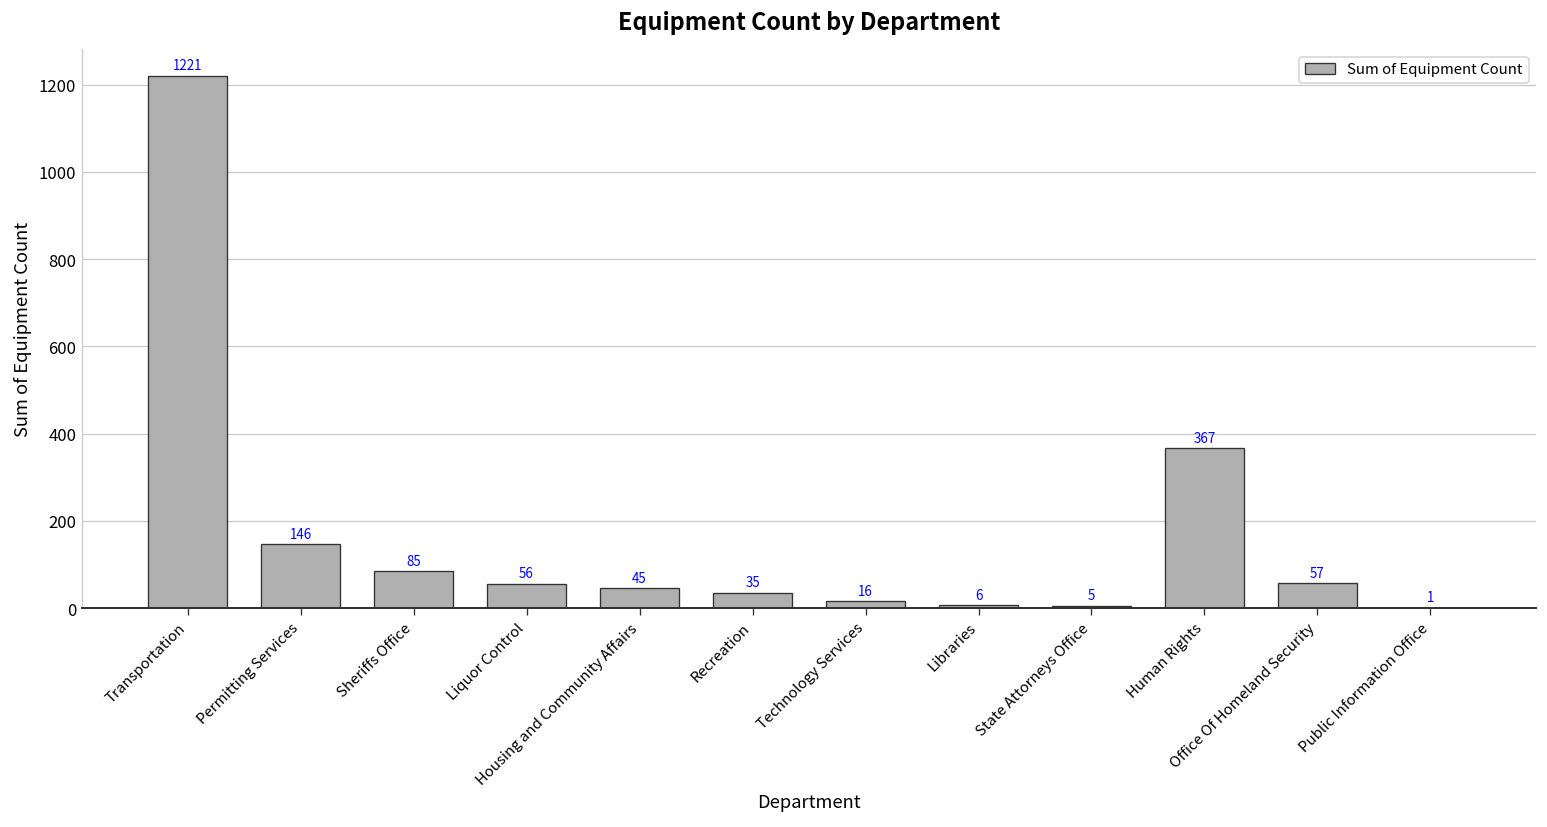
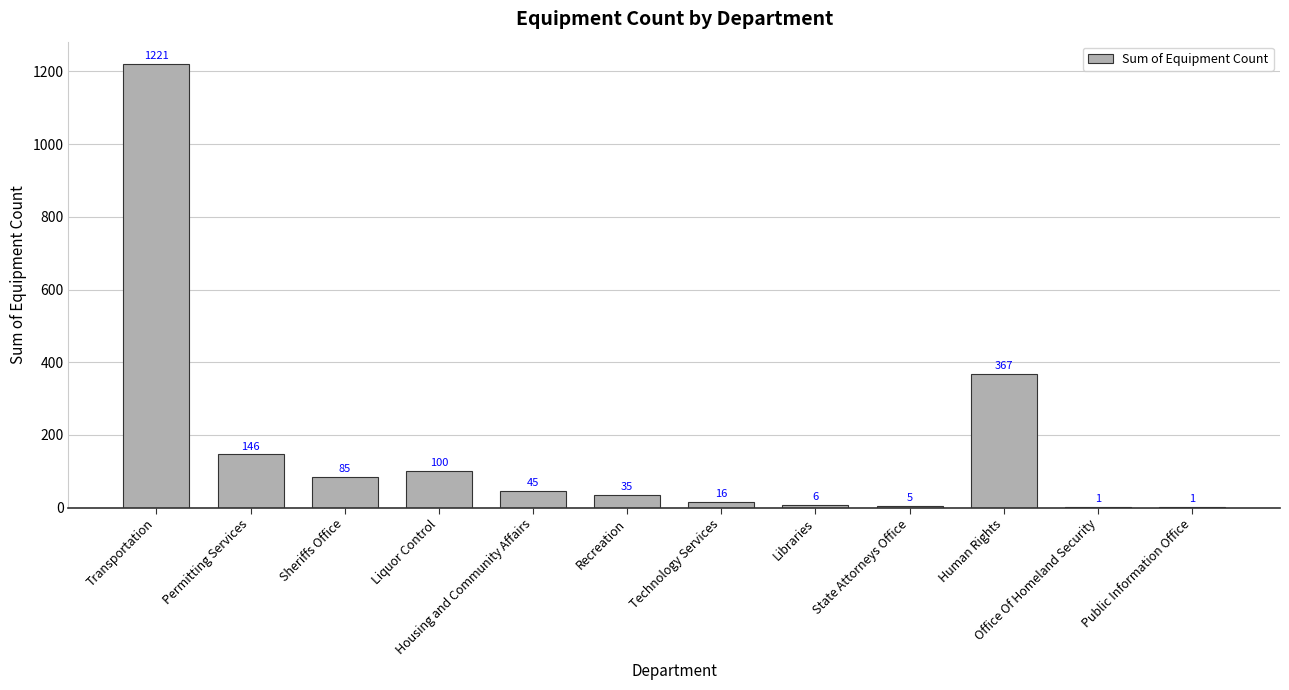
Liquor Control: 56 -> 100
Office Of Homeland Security: 57 -> 1
